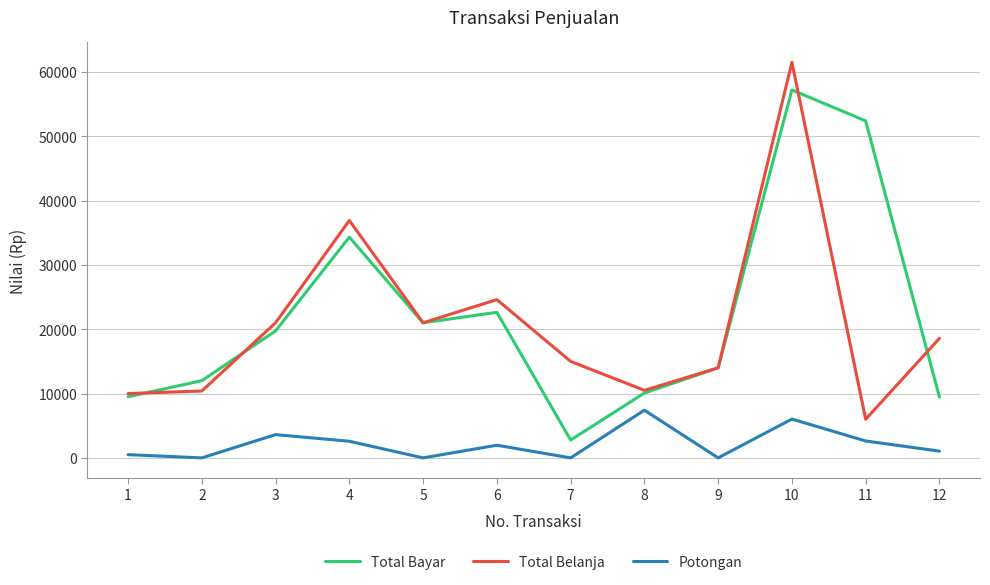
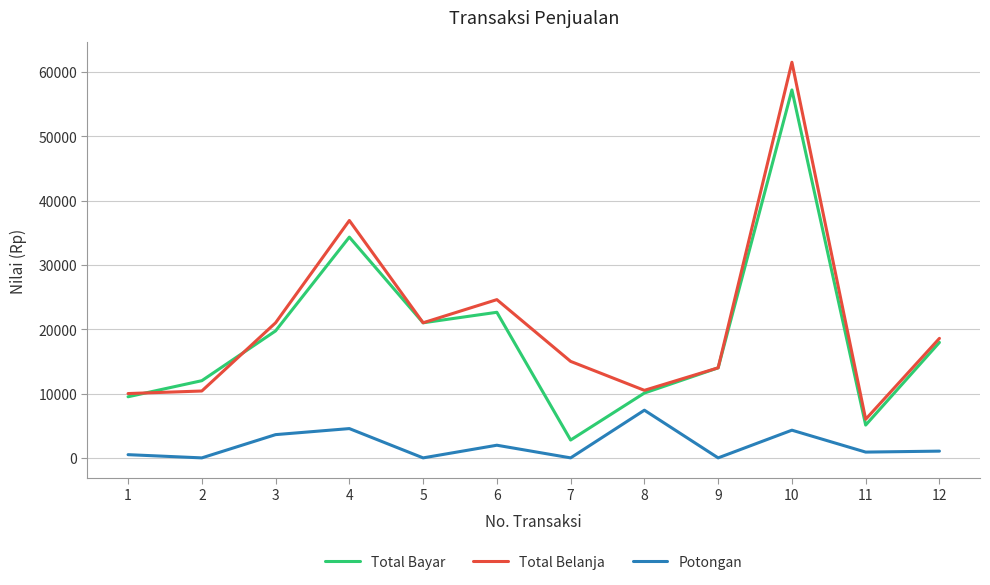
Potongan, 4: 3000 -> 5000
Potongan, 10: 6000 -> 4000
Total Bayar, 11: 52000 -> 5000
Potongan, 11: 3000 -> 1000
Total Bayar, 12: 9000 -> 18000
